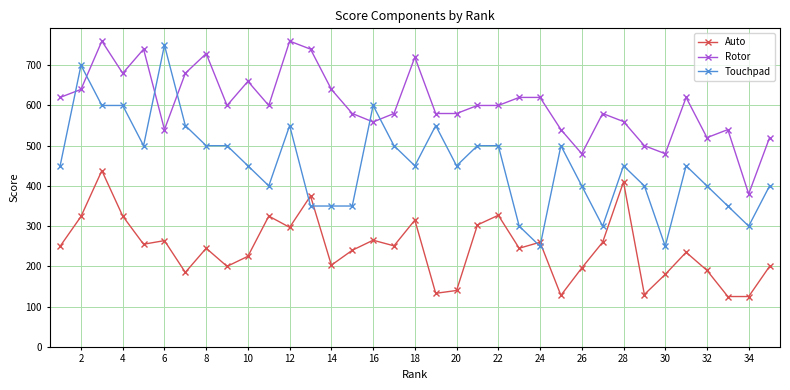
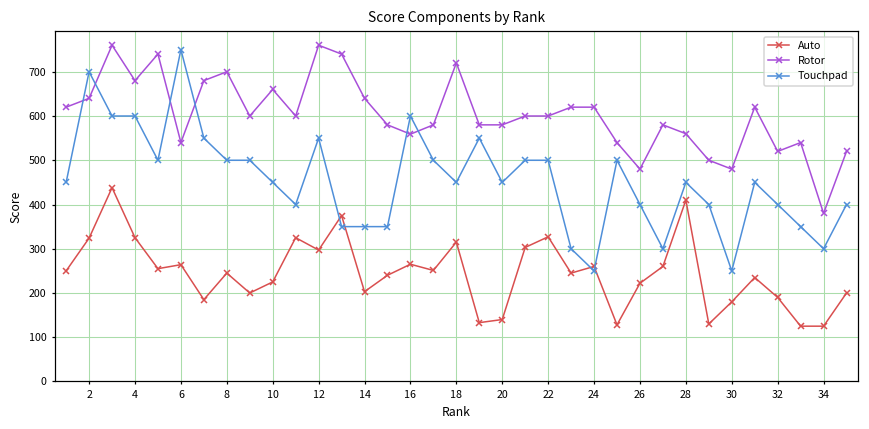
Rotor, 8: 730 -> 700
Auto, 26: 200 -> 220
